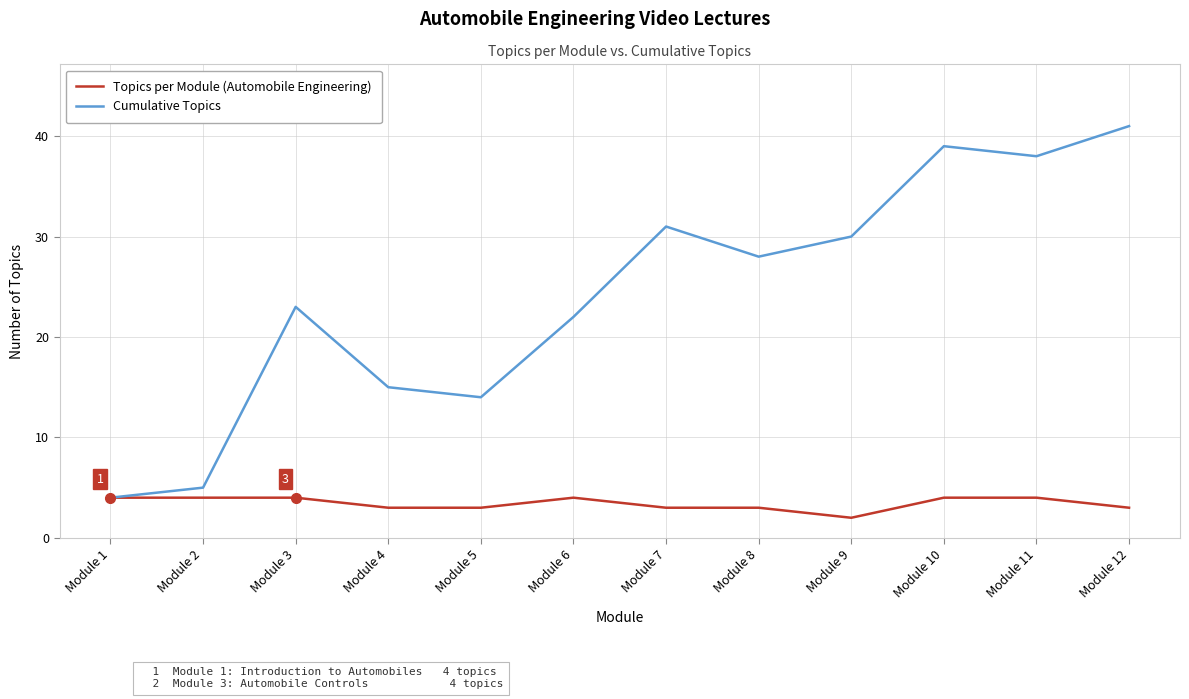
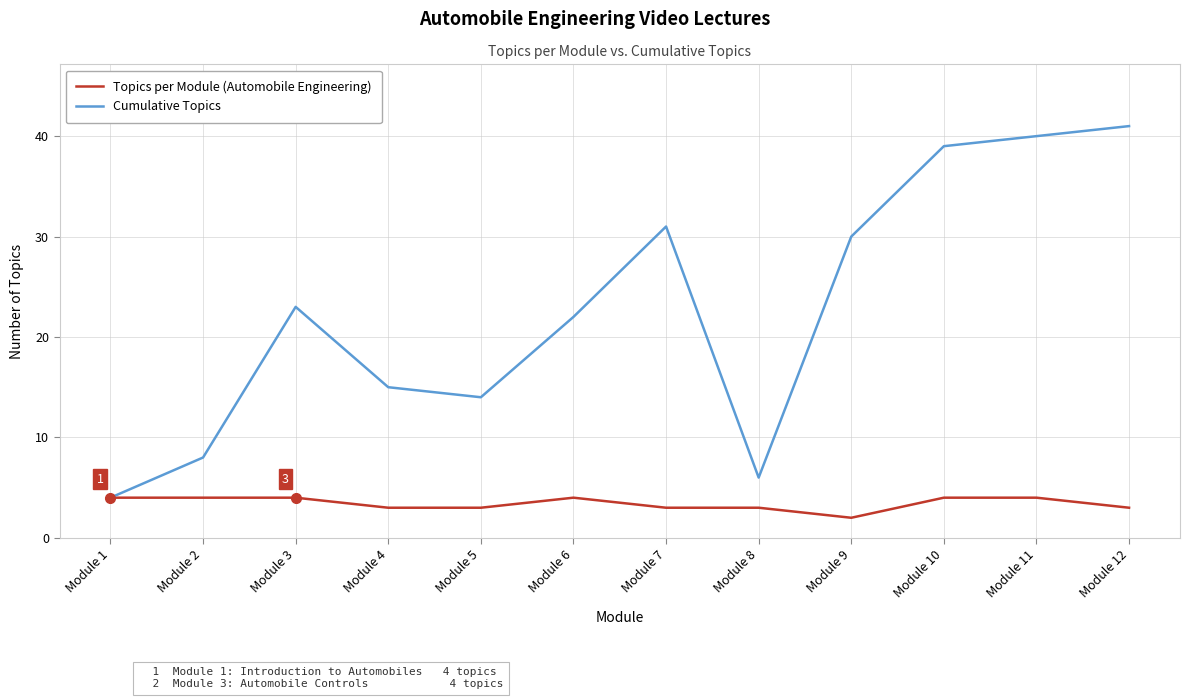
Cumulative Topics, Module 2: 5 -> 8
Cumulative Topics, Module 8: 28 -> 6
Cumulative Topics, Module 11: 38 -> 40
